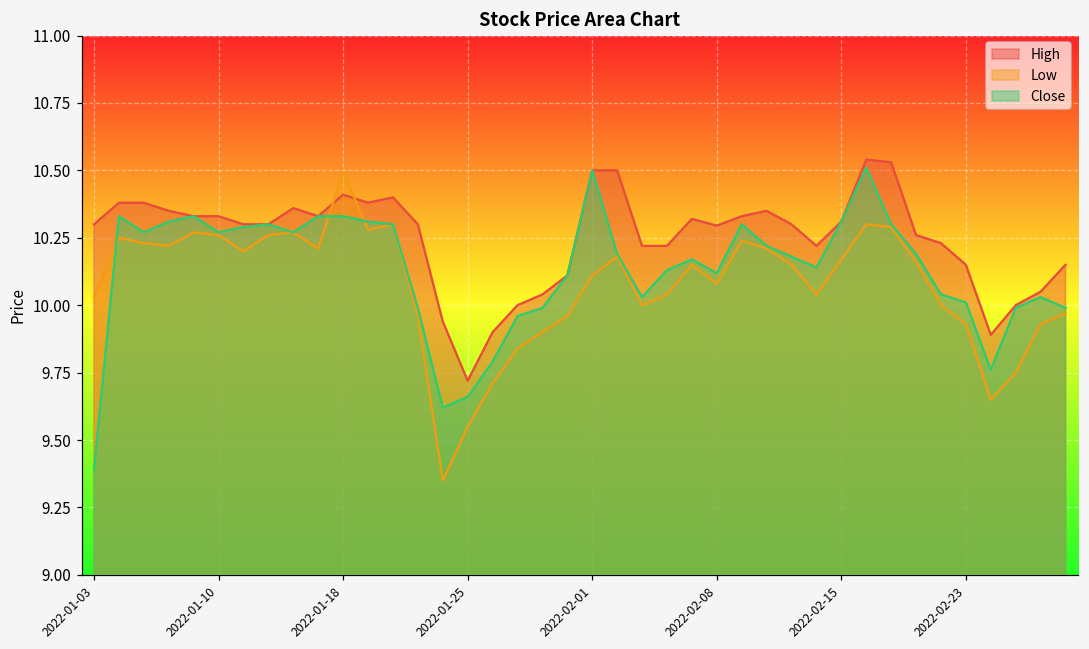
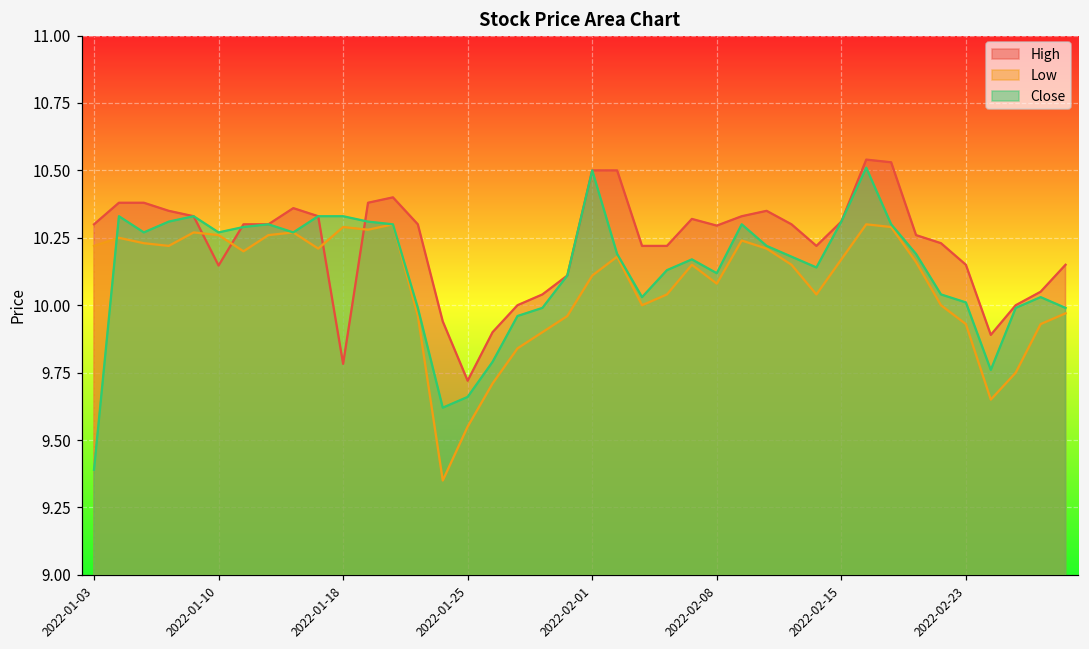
Low, 2022-01-03: 10.03 -> 10.22
High, 2022-01-10: 10.33 -> 10.15
High, 2022-01-18: 10.41 -> 9.78
Low, 2022-01-18: 10.50 -> 10.29
